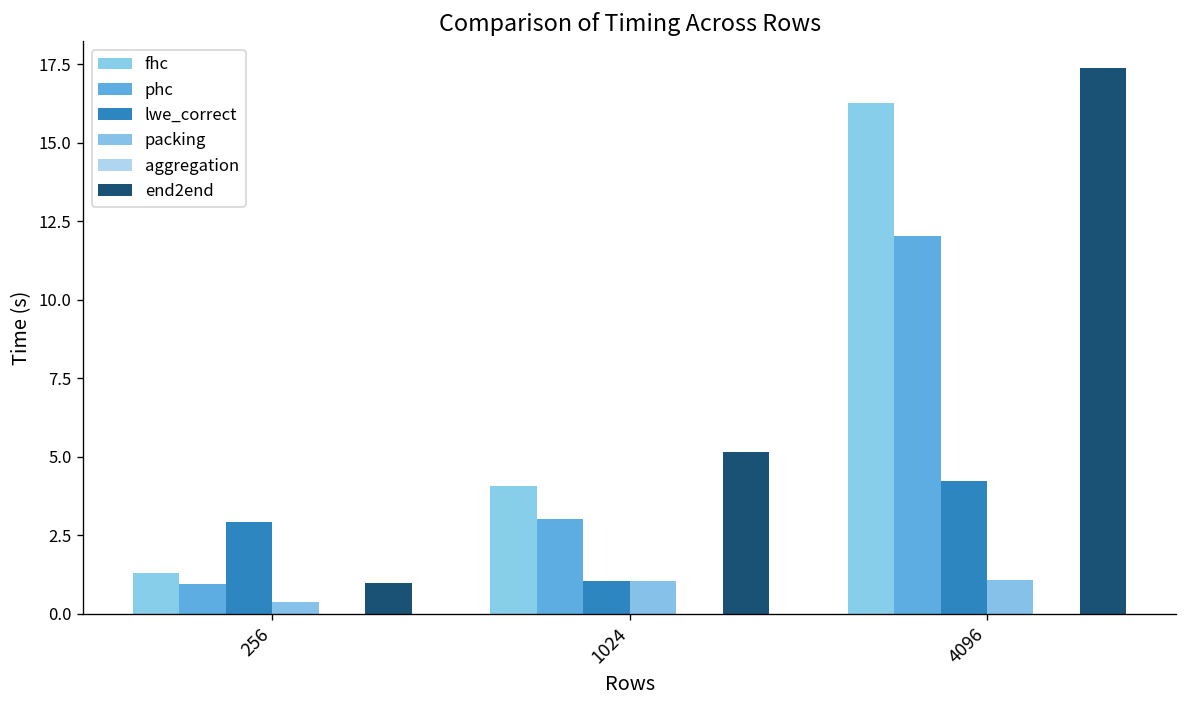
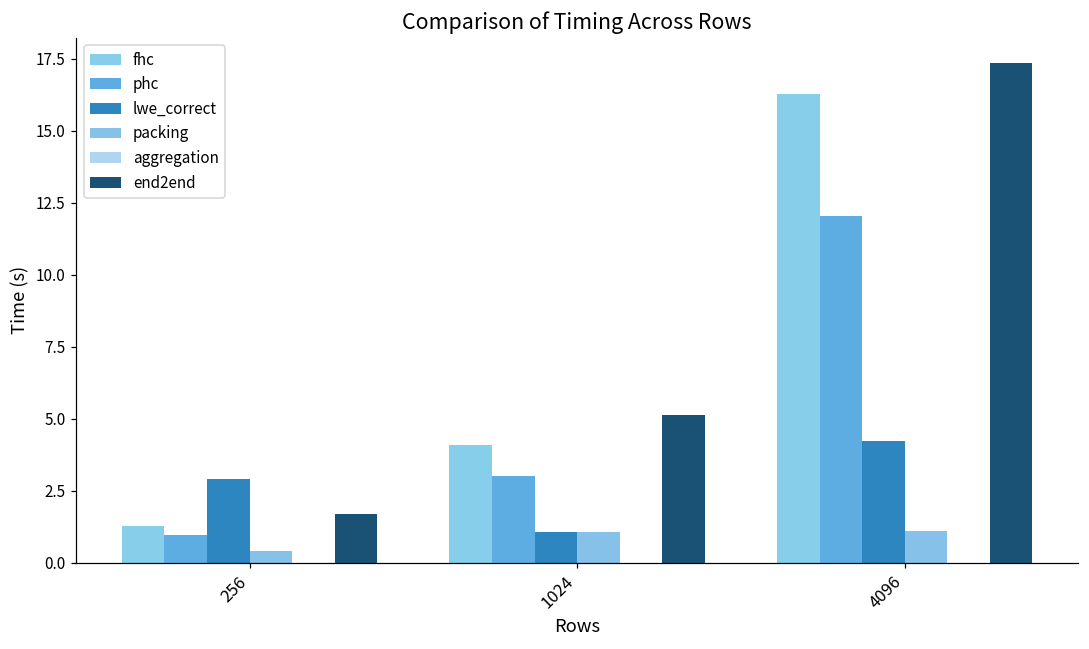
end2end, 256: 1.0 -> 1.7
